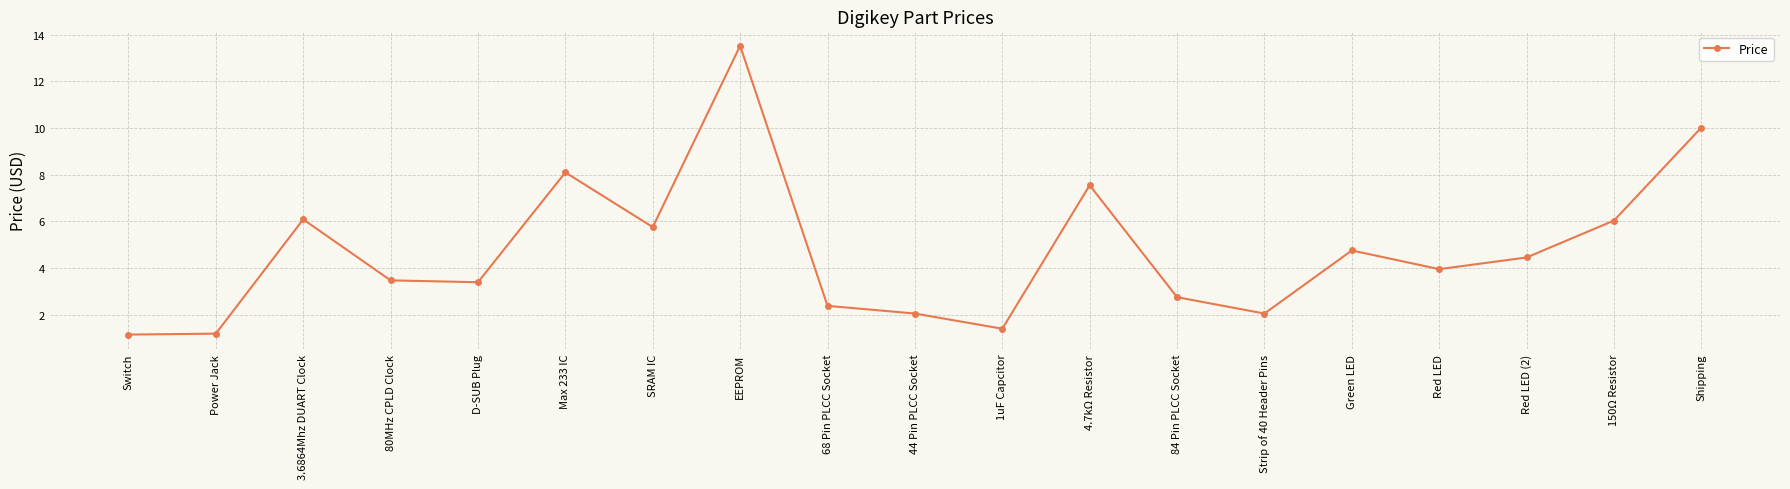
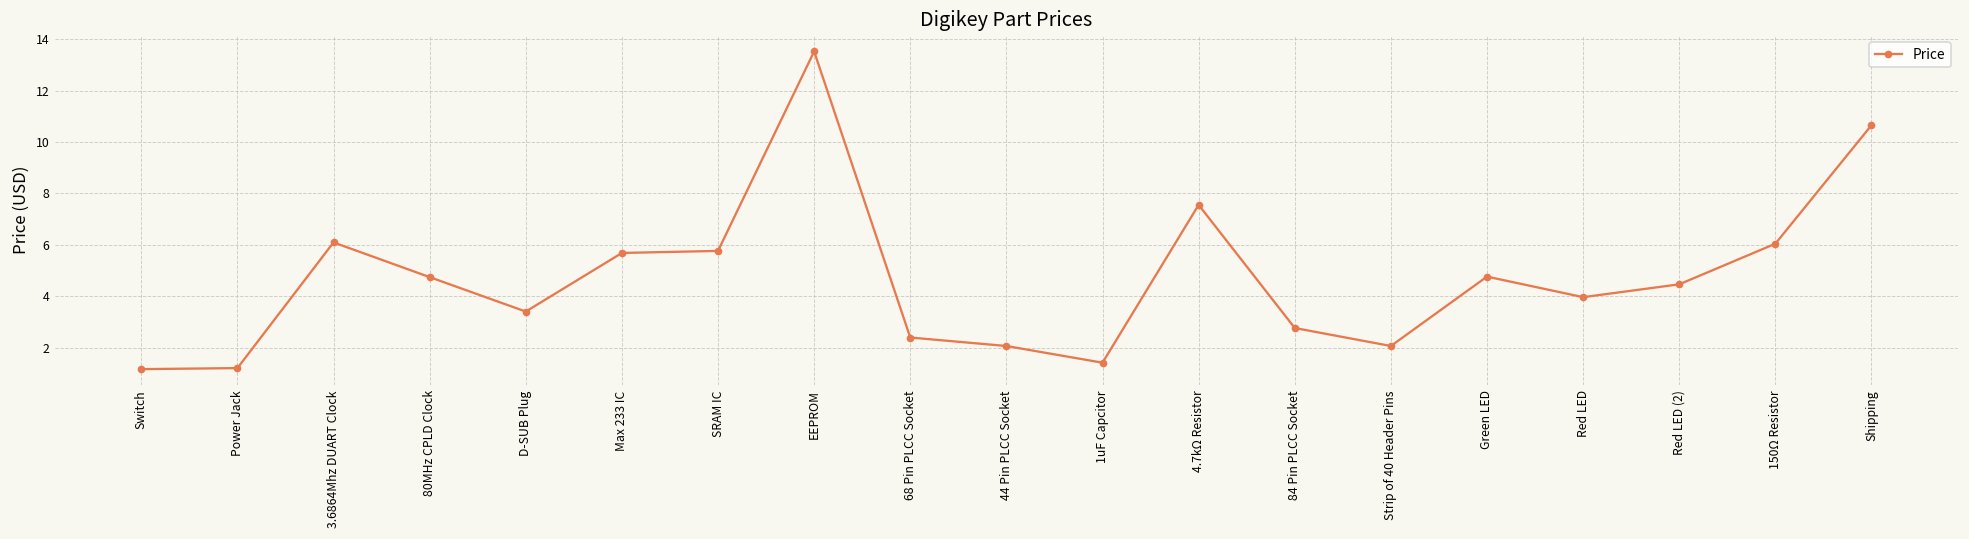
80MHz CPLD Clock: 3.5 -> 4.7
Max 233 IC: 8.1 -> 5.7
Shipping: 10.0 -> 10.7
